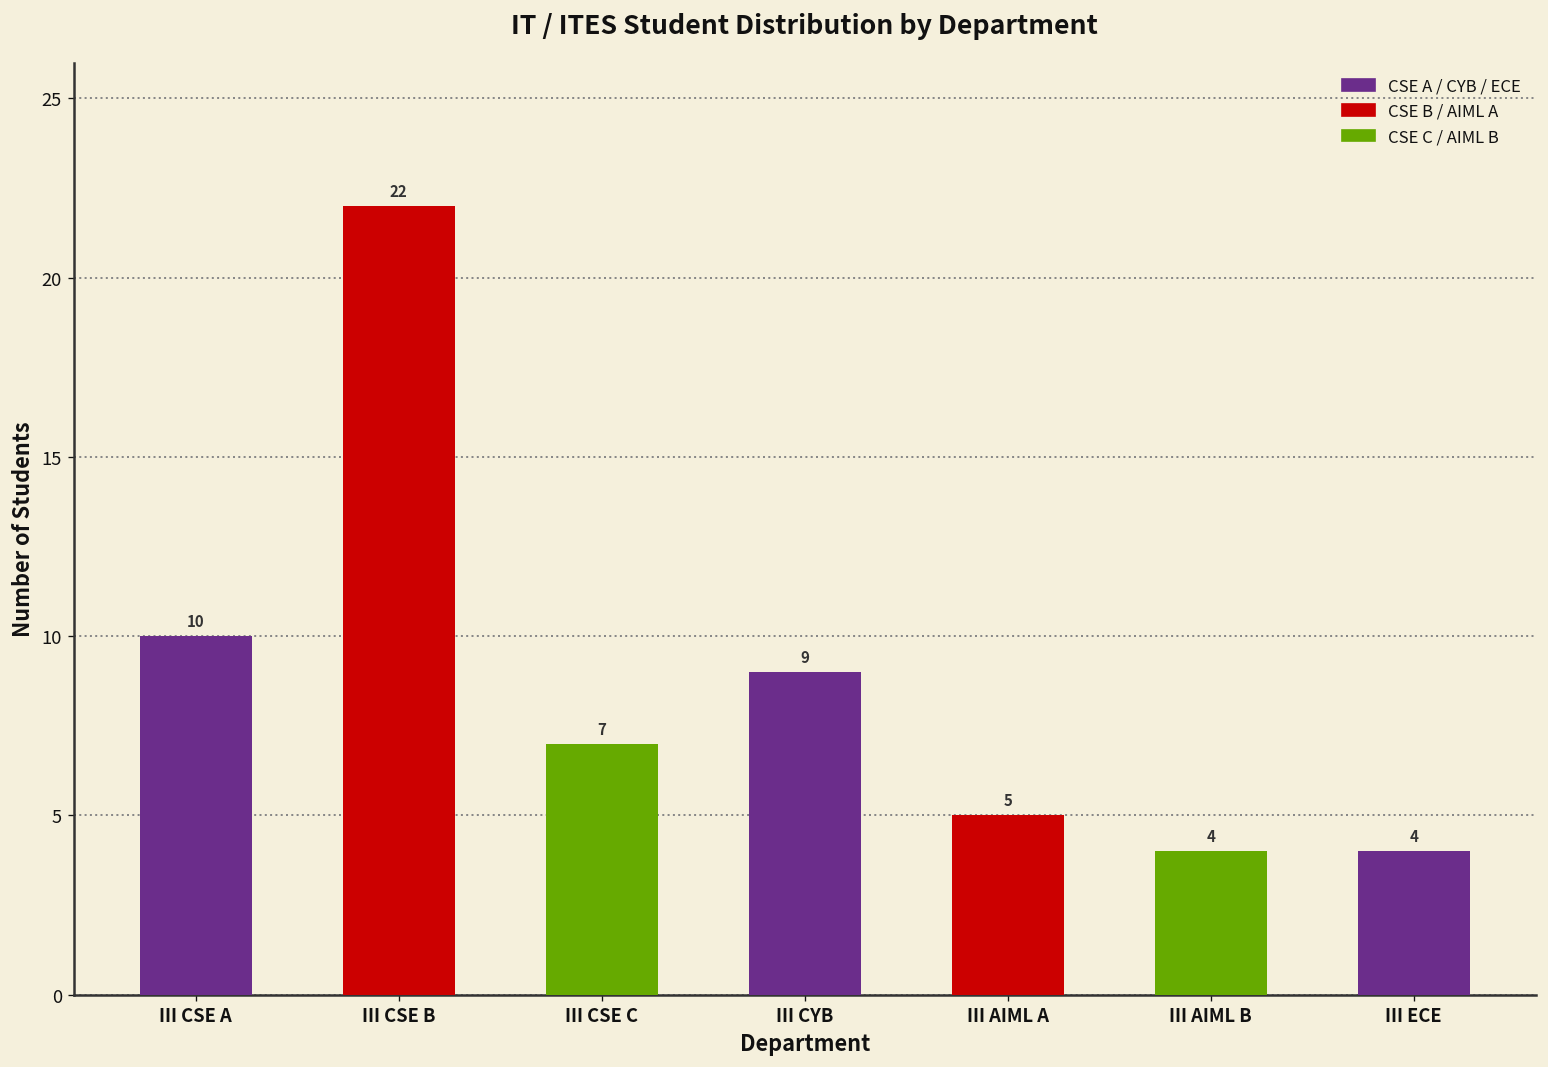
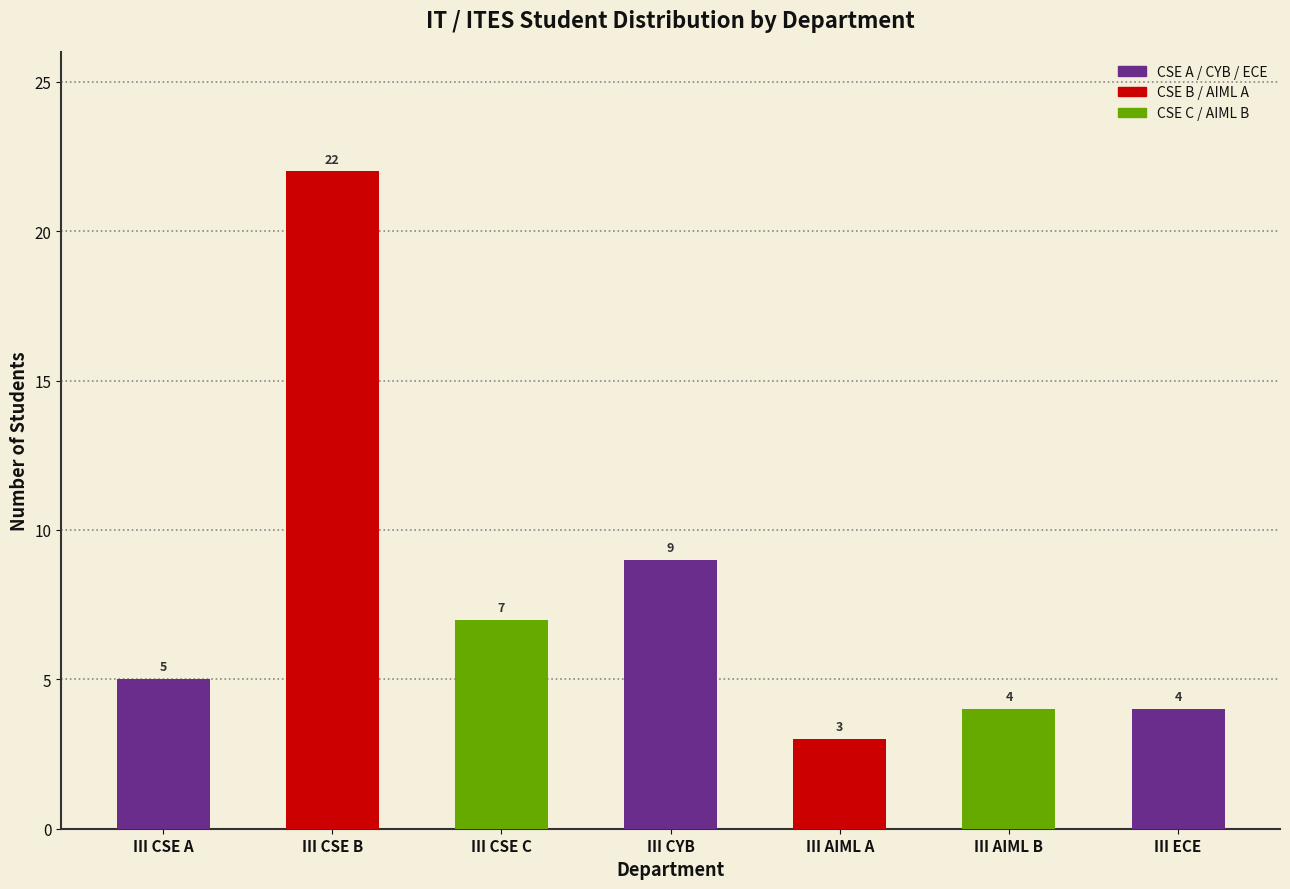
III CSE A: 10 -> 5
III AIML A: 5 -> 3
